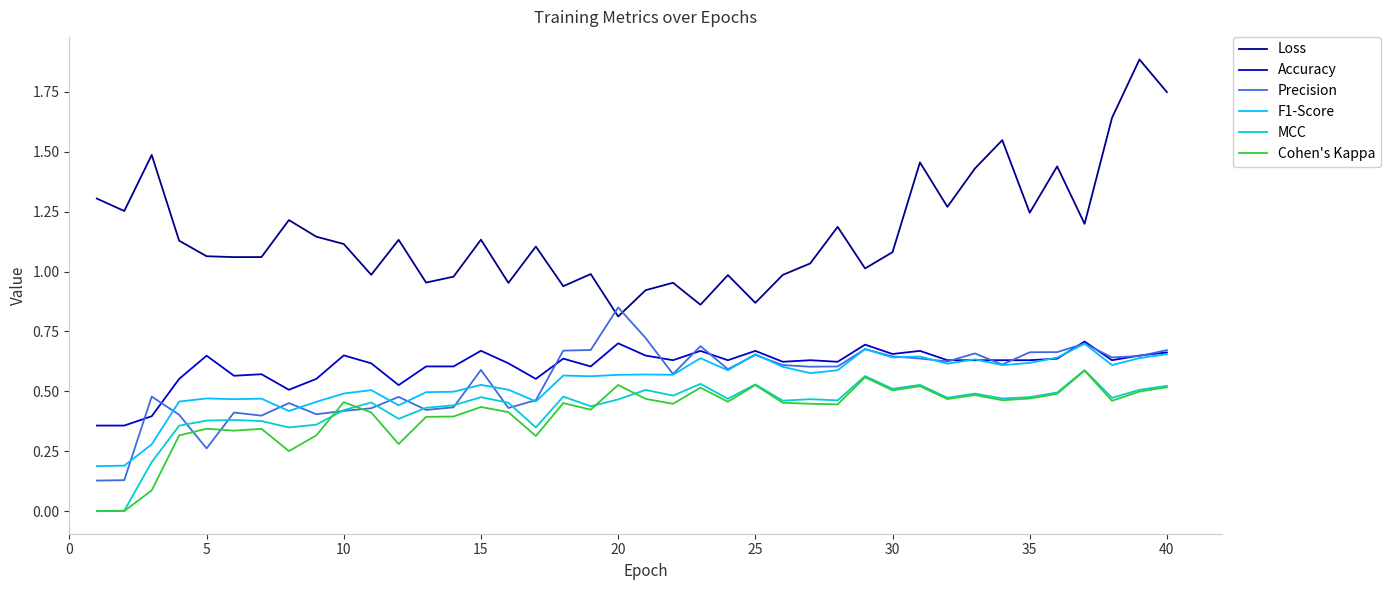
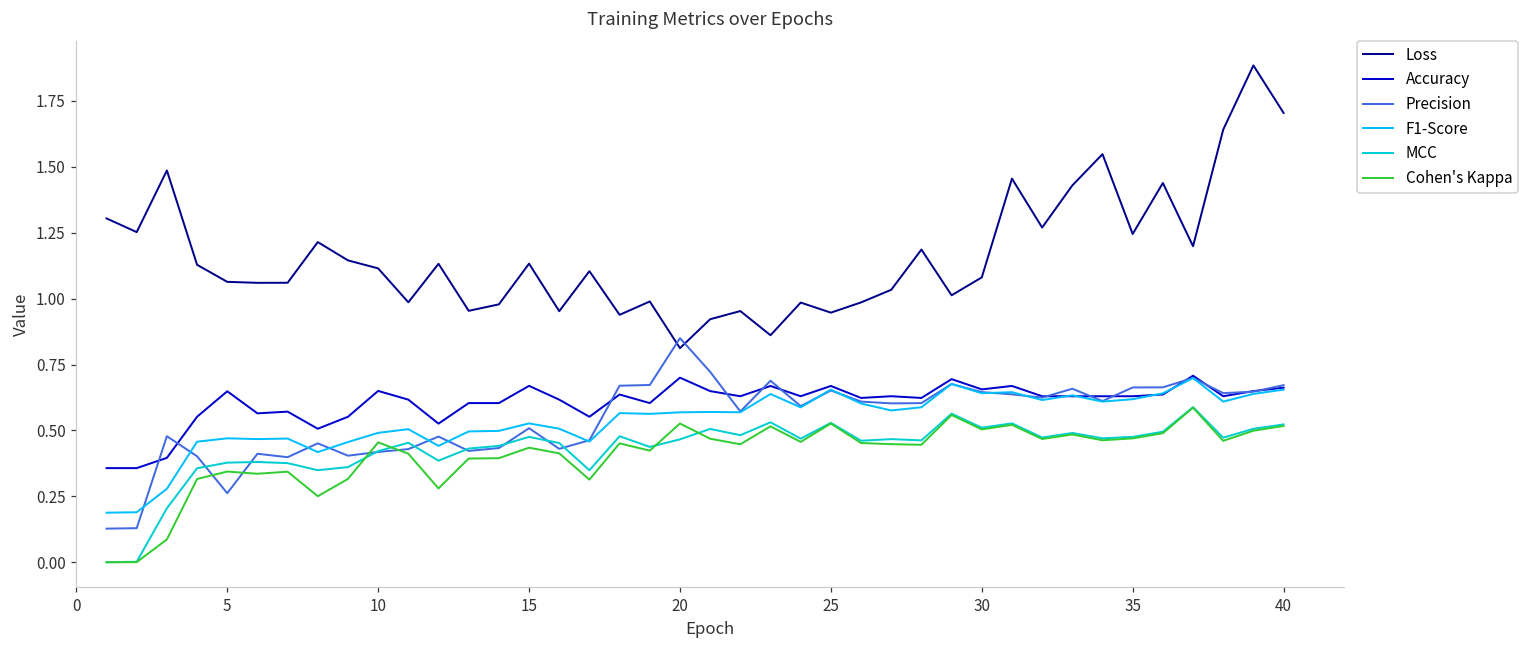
Precision, 15: 0.59 -> 0.51
Loss, 25: 0.87 -> 0.95
Loss, 40: 1.75 -> 1.70
